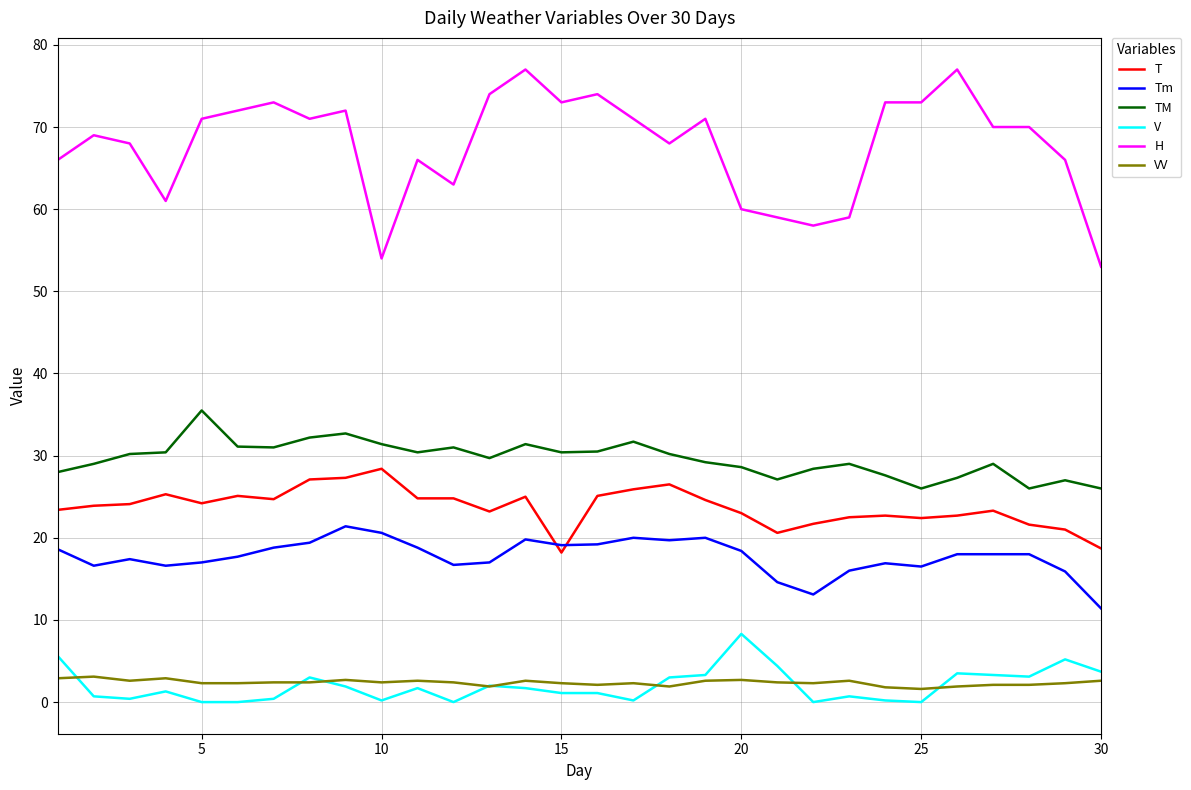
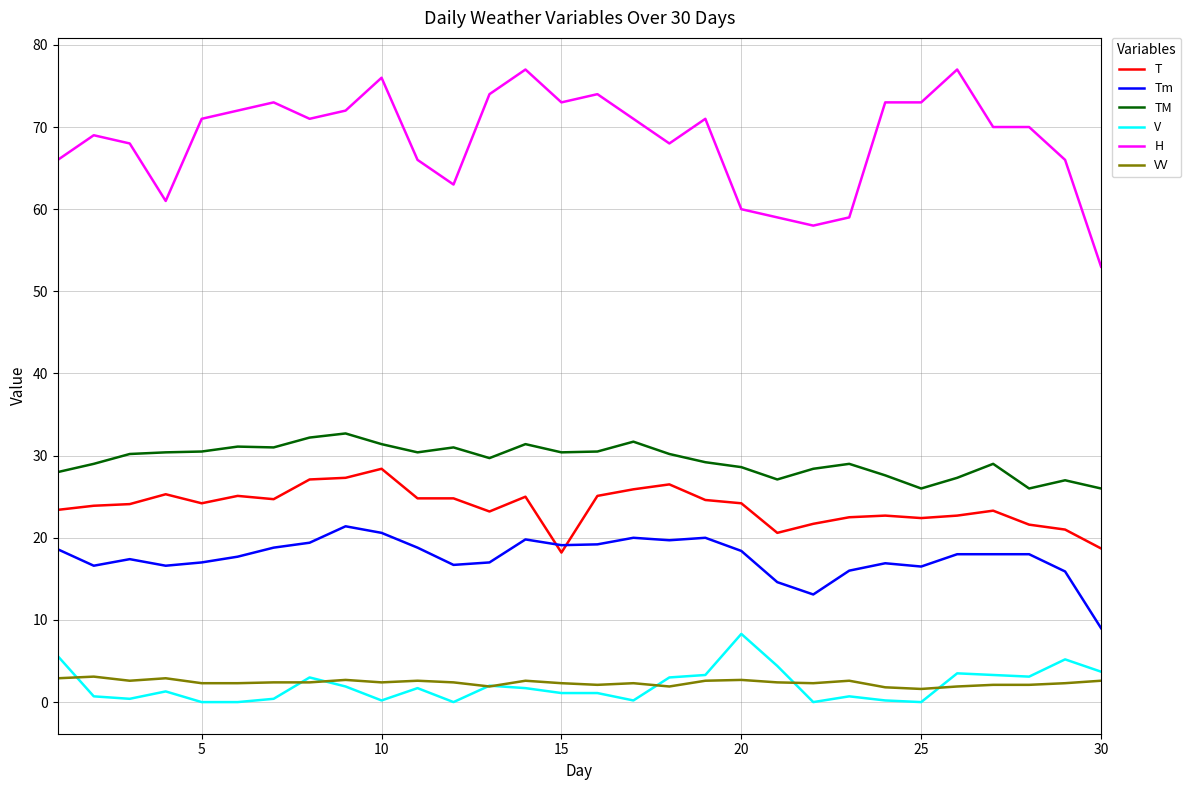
TM, 5: 36 -> 31
H, 10: 54 -> 76
T, 20: 23 -> 24
Tm, 30: 11 -> 9
